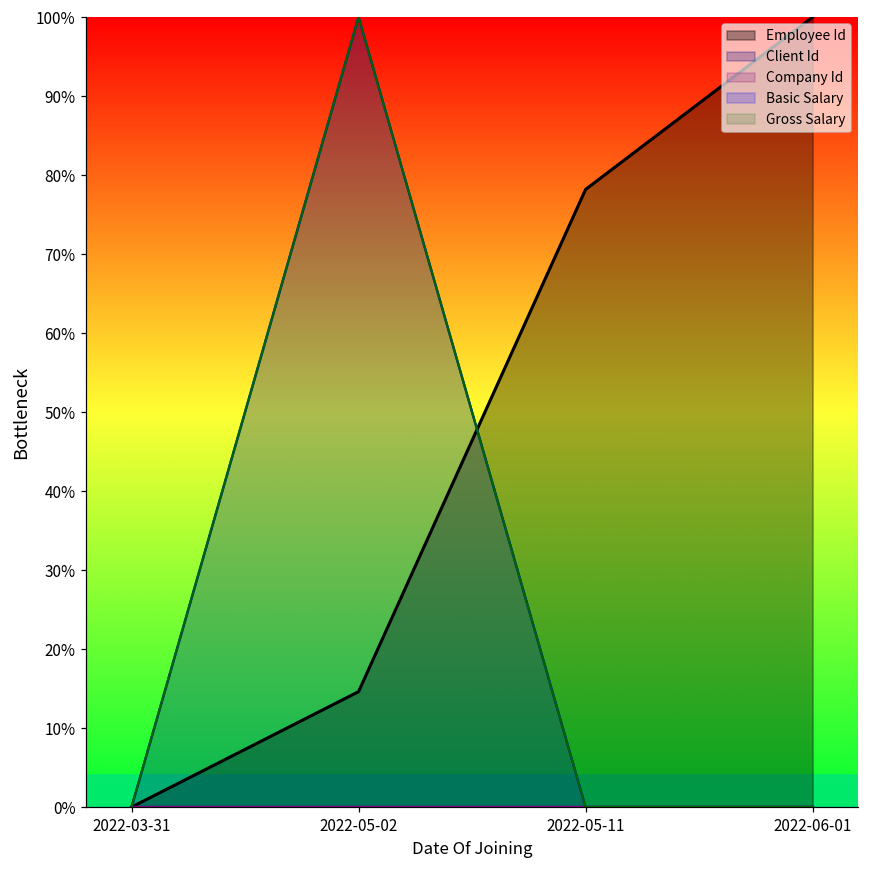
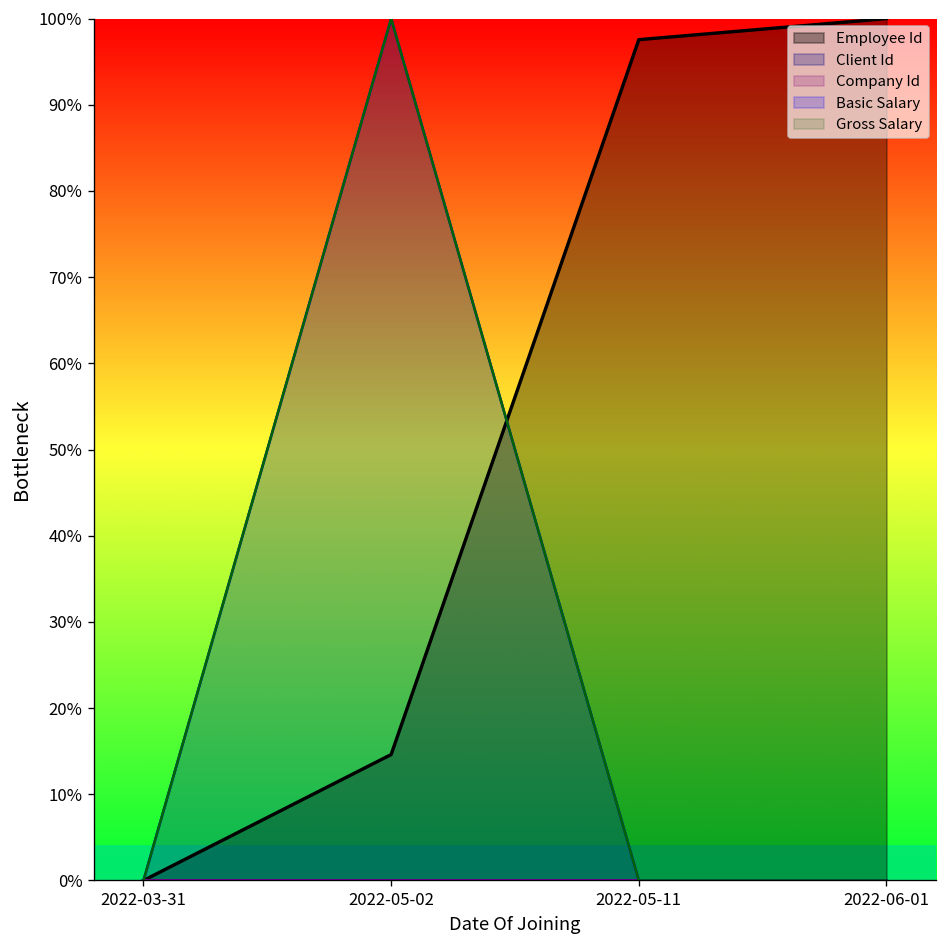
Employee Id, 2022-05-11: 78% -> 98%
